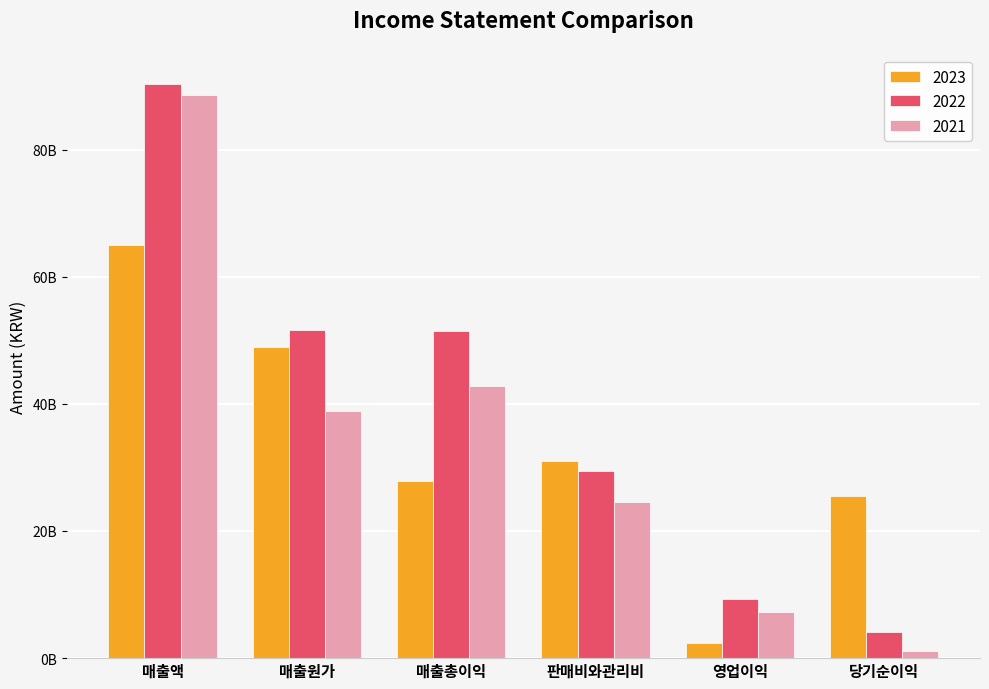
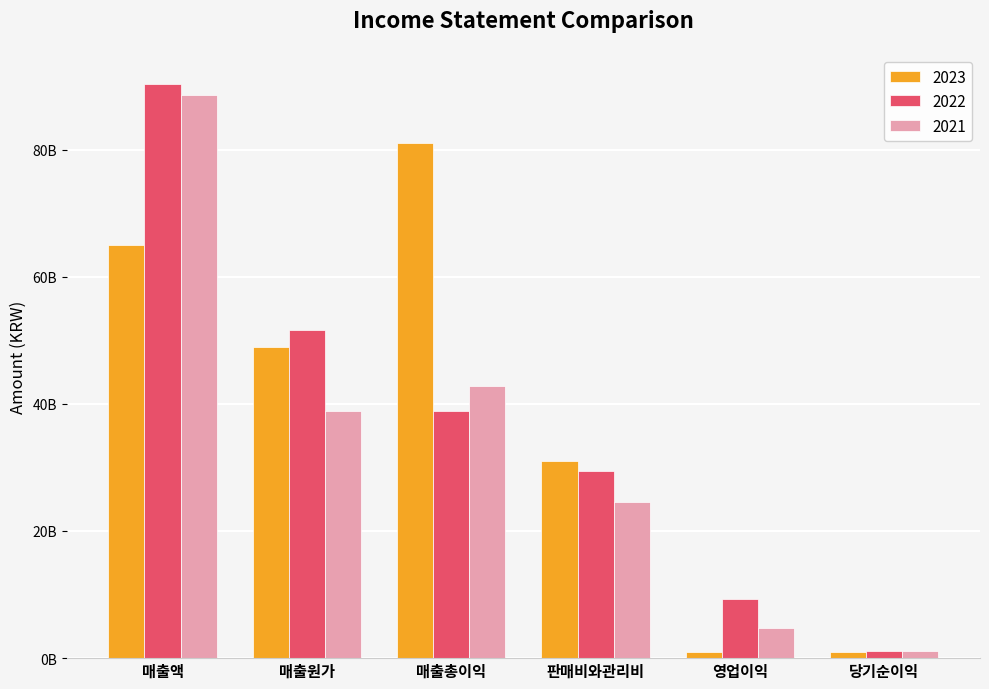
2023, 매출총이익: 28000000000 -> 81000000000
2022, 매출총이익: 51000000000 -> 39000000000
2023, 영업이익: 2000000000 -> 1000000000
2021, 영업이익: 7000000000 -> 5000000000
2023, 당기순이익: 25000000000 -> 1000000000
2022, 당기순이익: 4000000000 -> 1000000000
